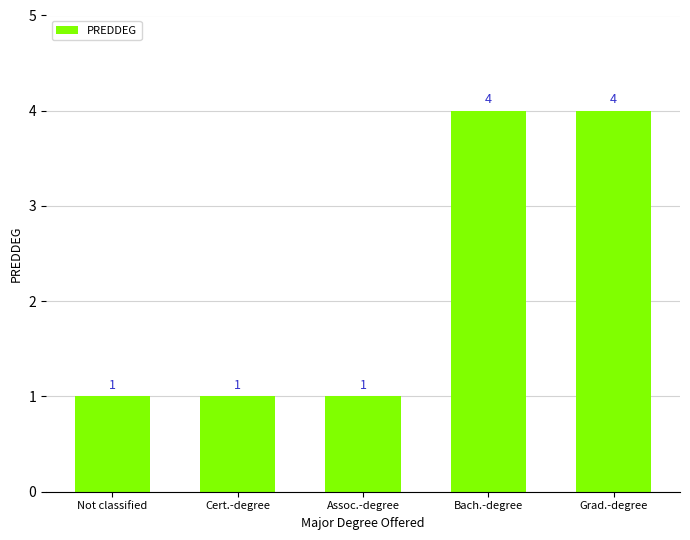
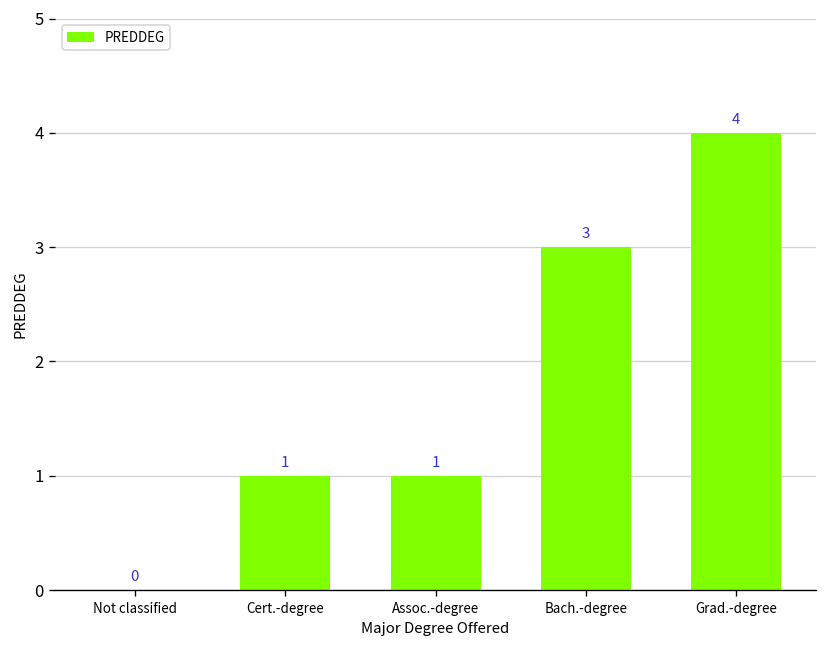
Not classified: 1 -> 0
Bach.-degree: 4 -> 3
